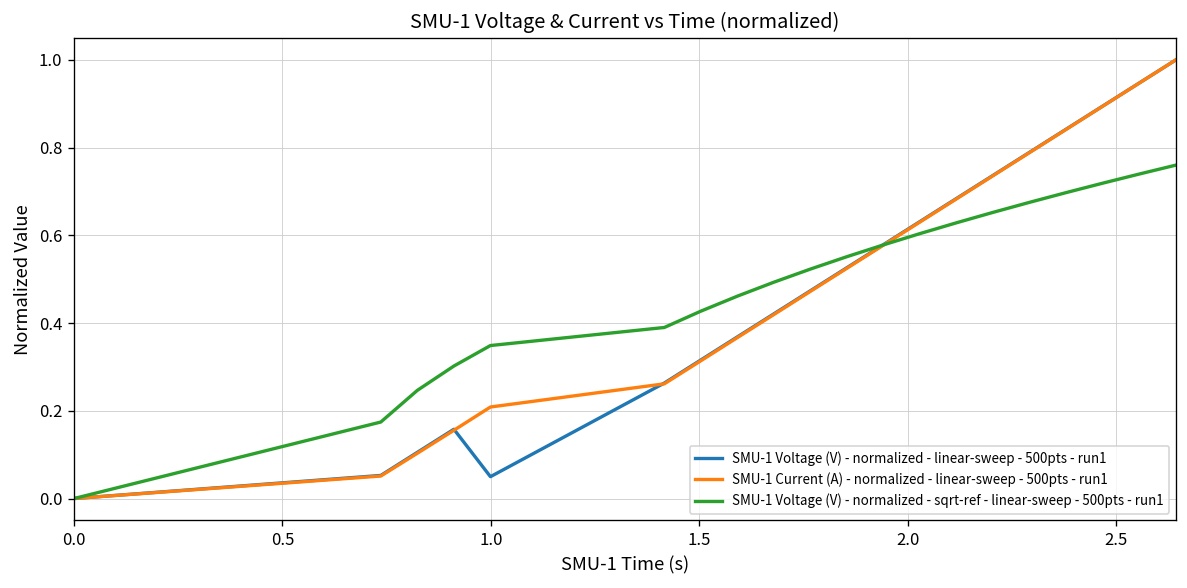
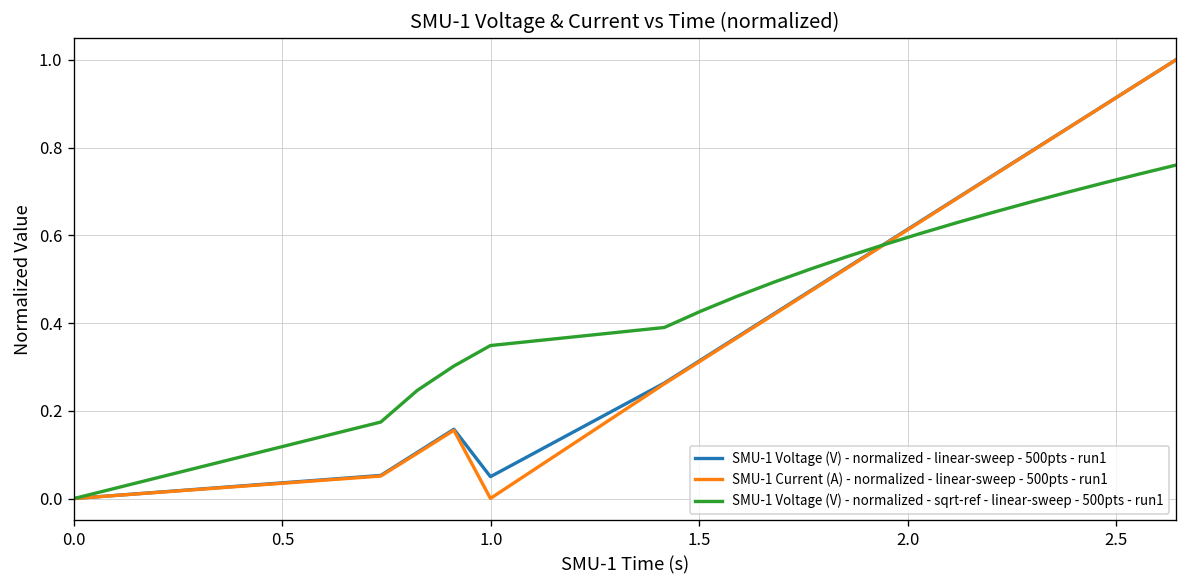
SMU-1 Current (A) - normalized - linear-sweep - 500pts - run1, 1.0: 0.21 -> 0.00
